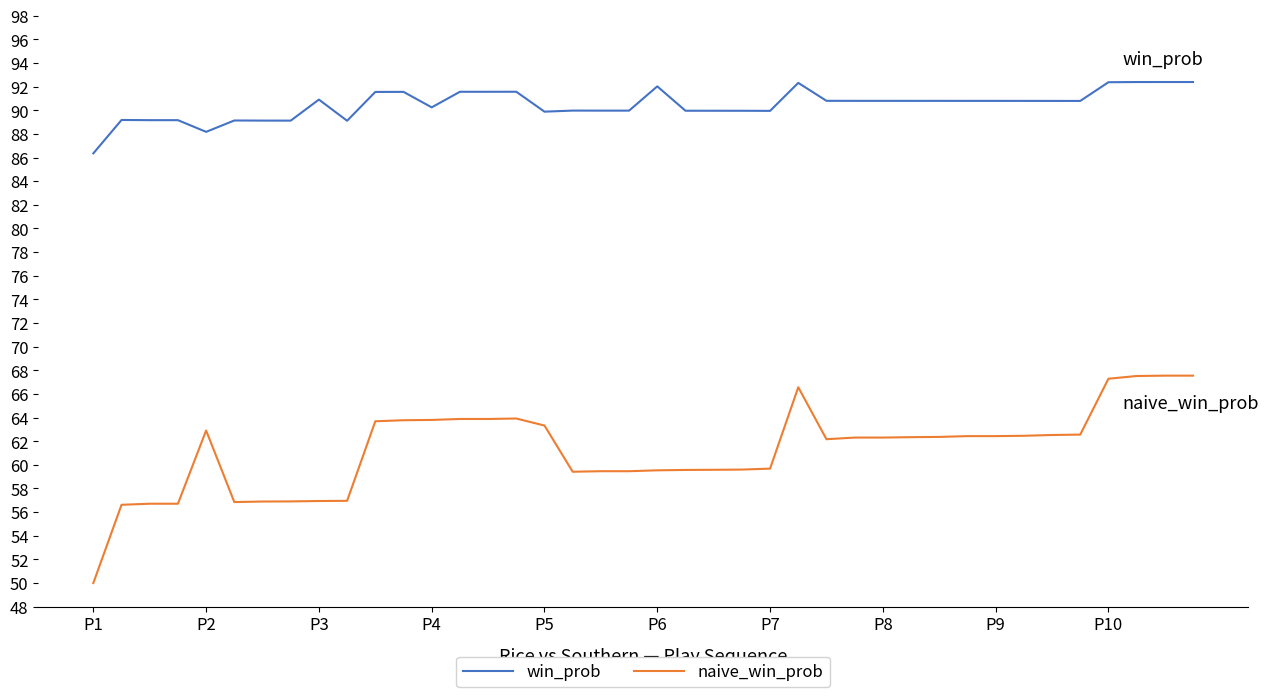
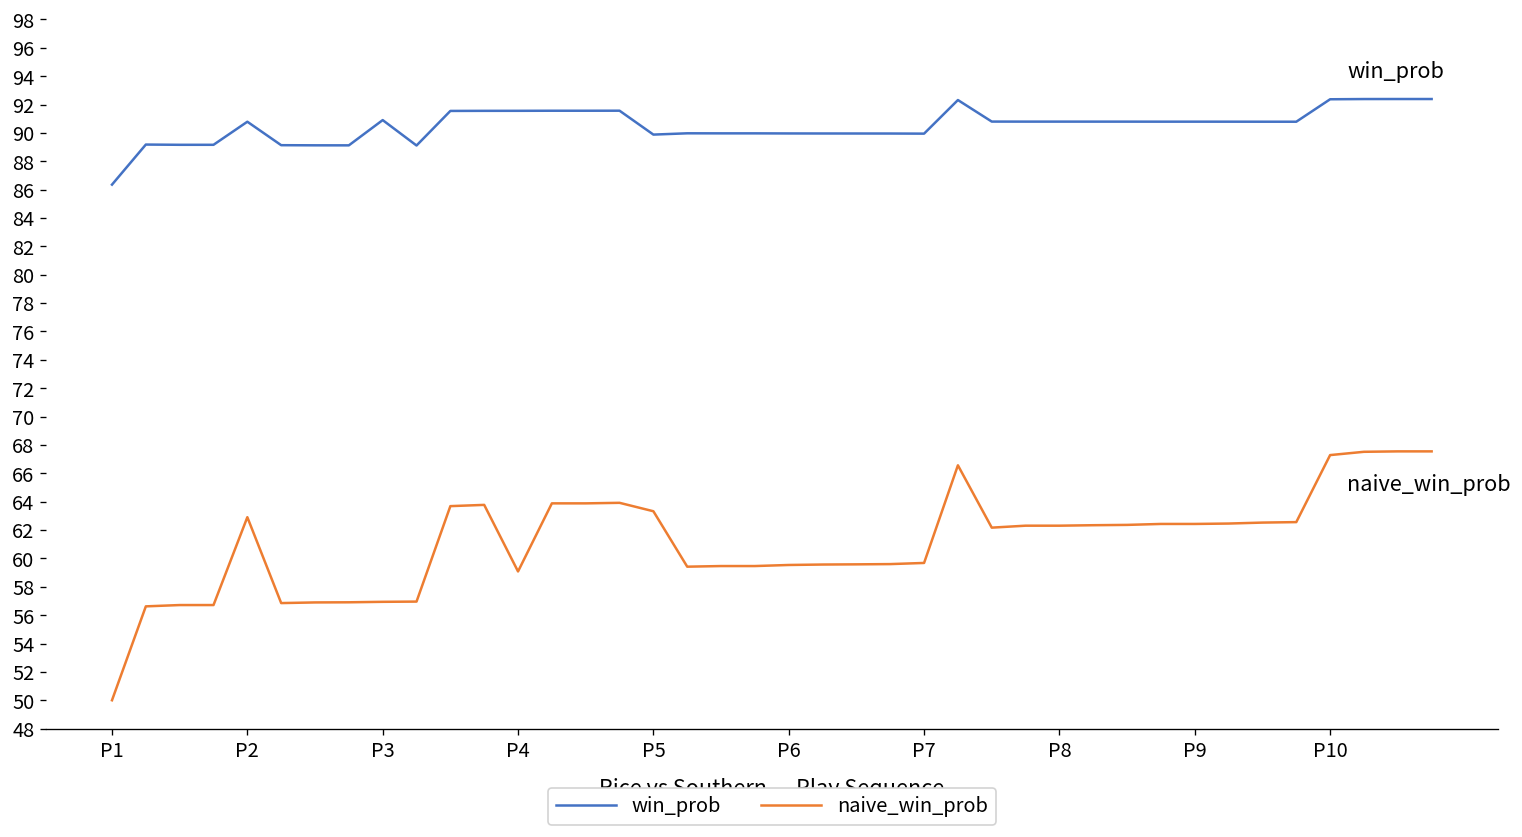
win_prob, P2: 88.2 -> 90.8
win_prob, P4: 90.2 -> 91.6
naive_win_prob, P4: 63.8 -> 59.1
win_prob, P6: 92.0 -> 90.0
